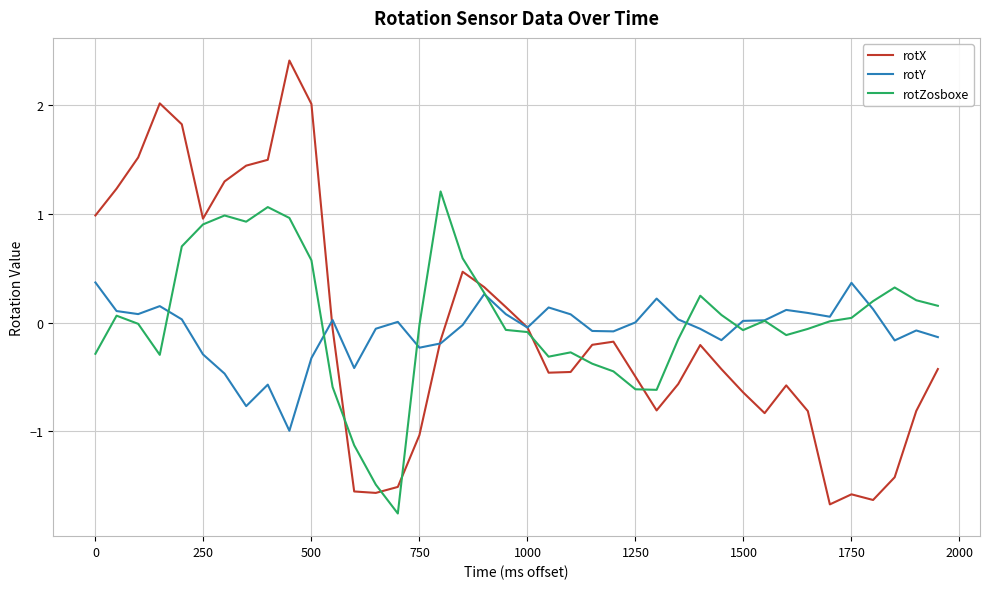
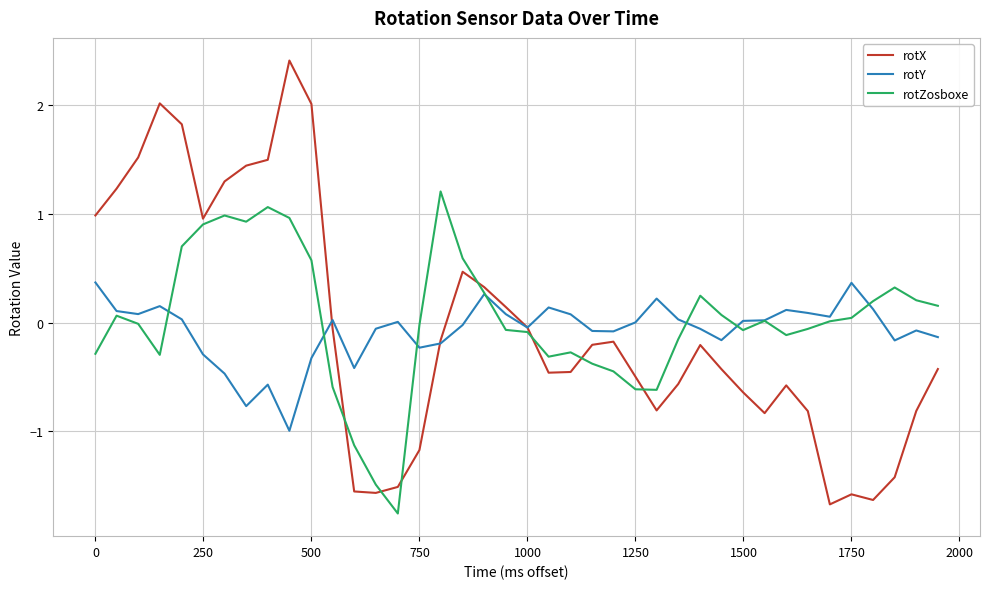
rotX, 750: -1.03 -> -1.17
